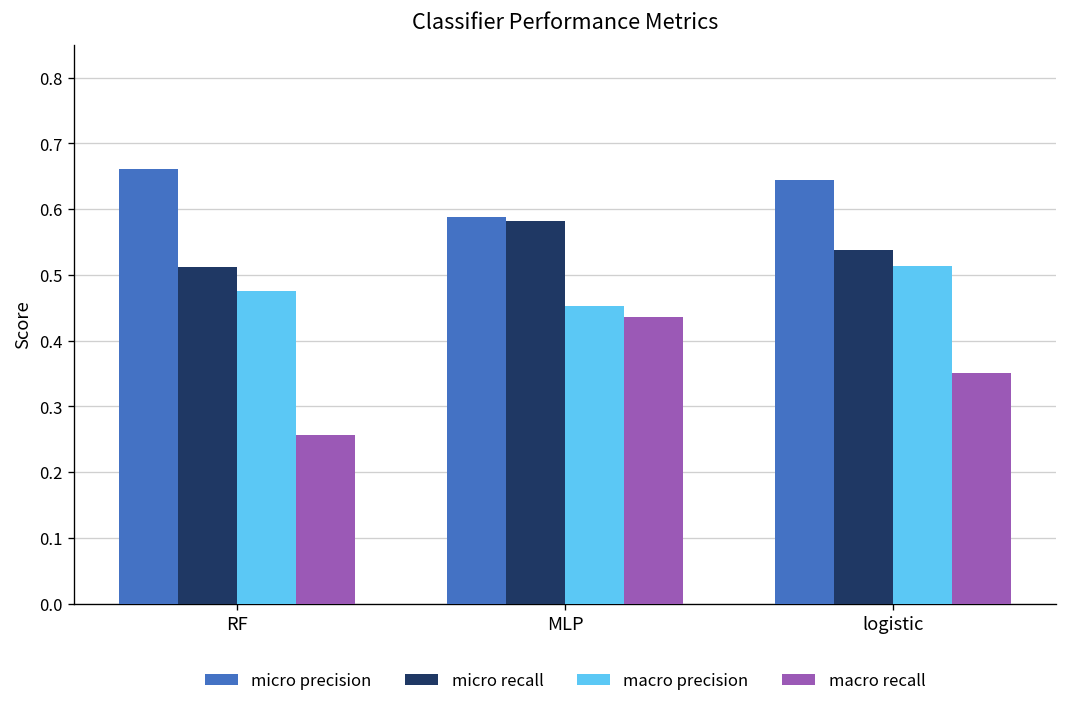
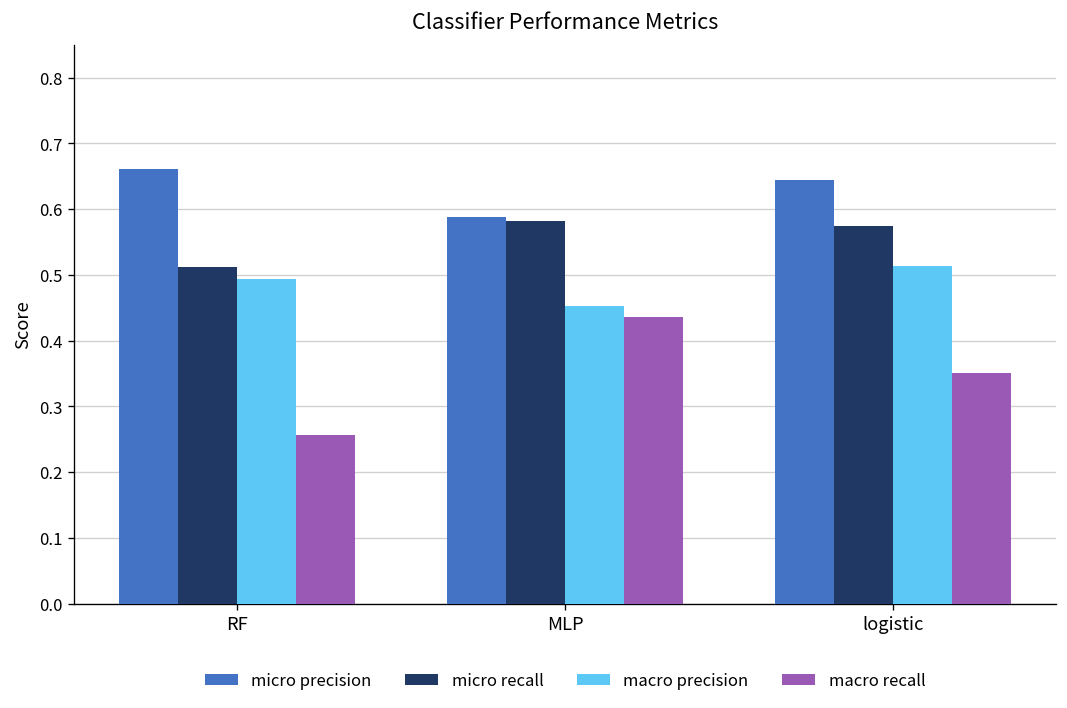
macro precision, RF: 0.48 -> 0.49
micro recall, logistic: 0.54 -> 0.57
